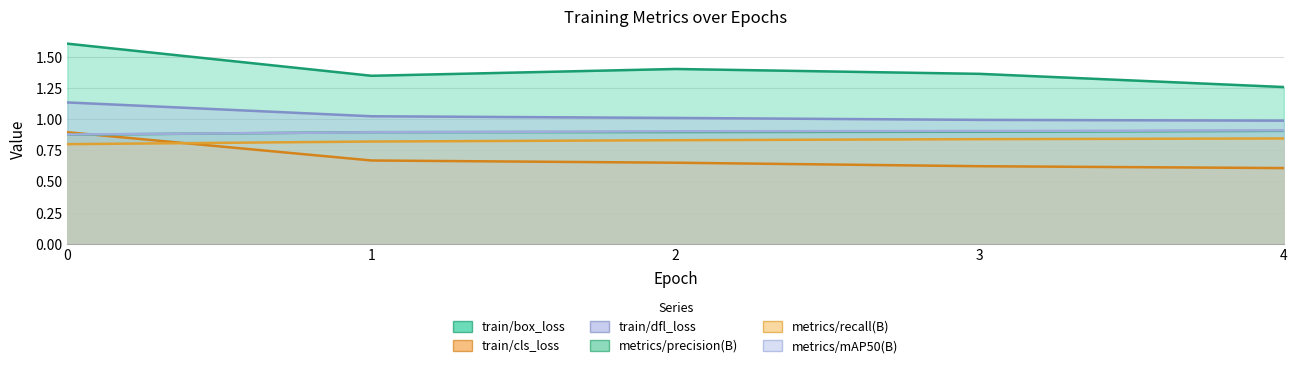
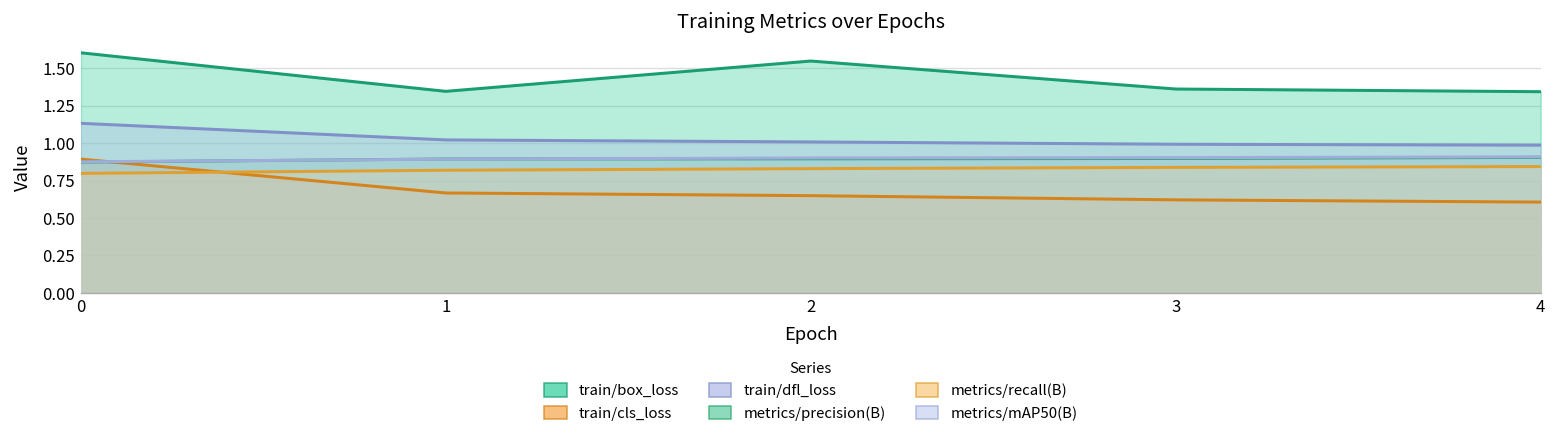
train/box_loss, 2: 1.40 -> 1.55
train/box_loss, 4: 1.26 -> 1.34
